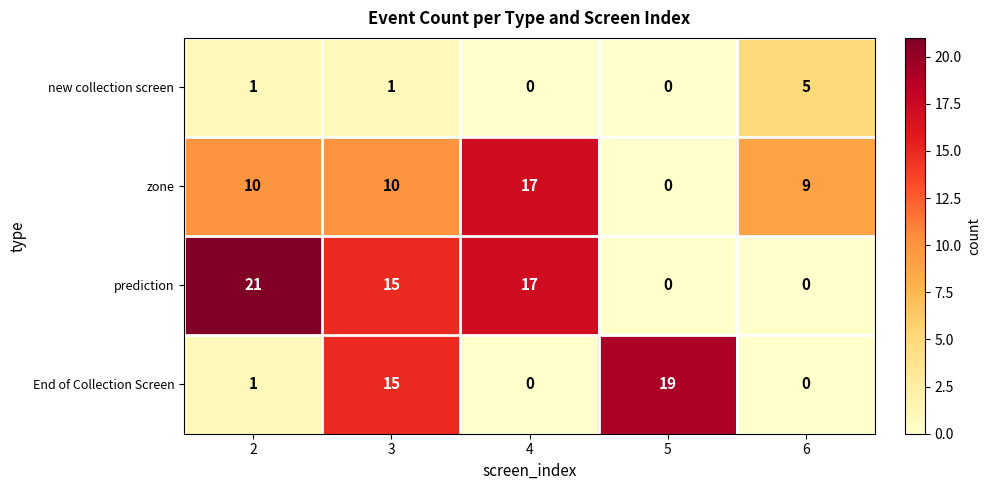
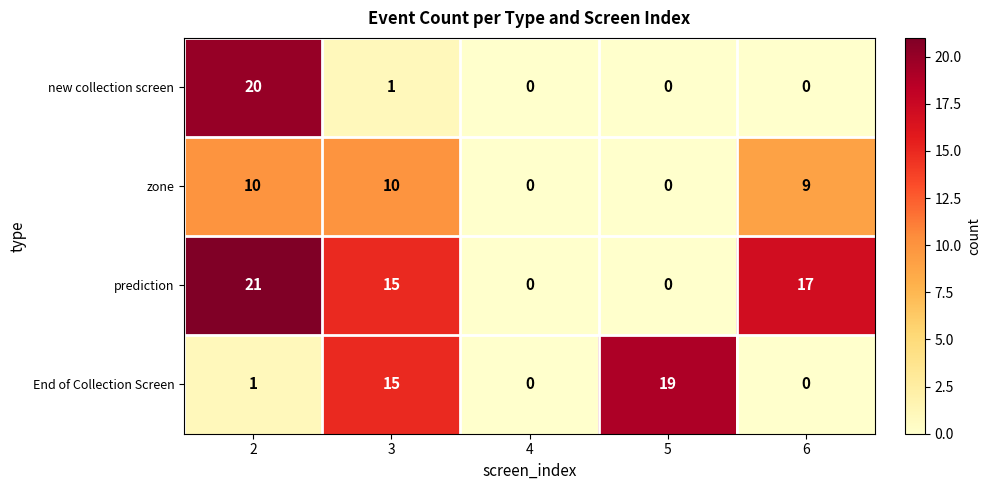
new collection screen, 2: 1 -> 20
new collection screen, 6: 5 -> 0
zone, 4: 17 -> 0
prediction, 4: 17 -> 0
prediction, 6: 0 -> 17
